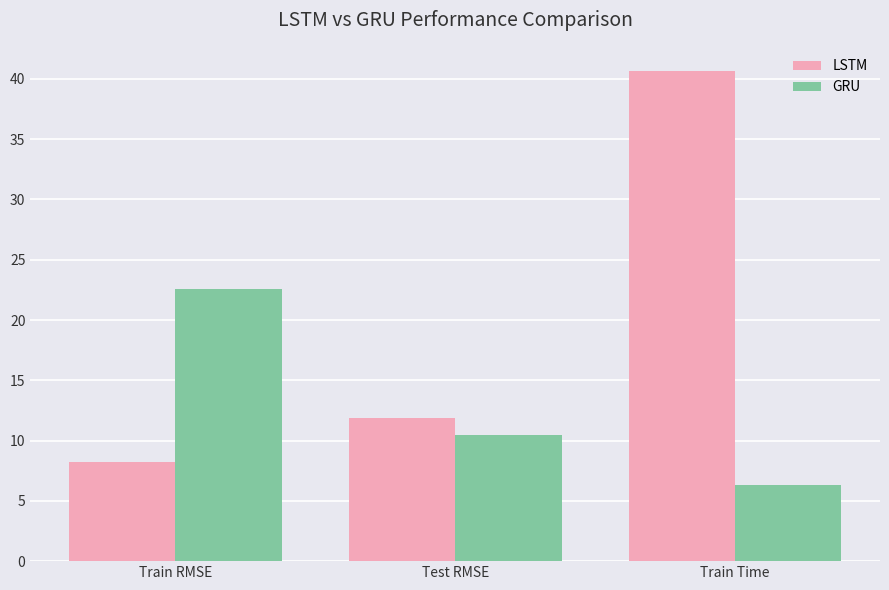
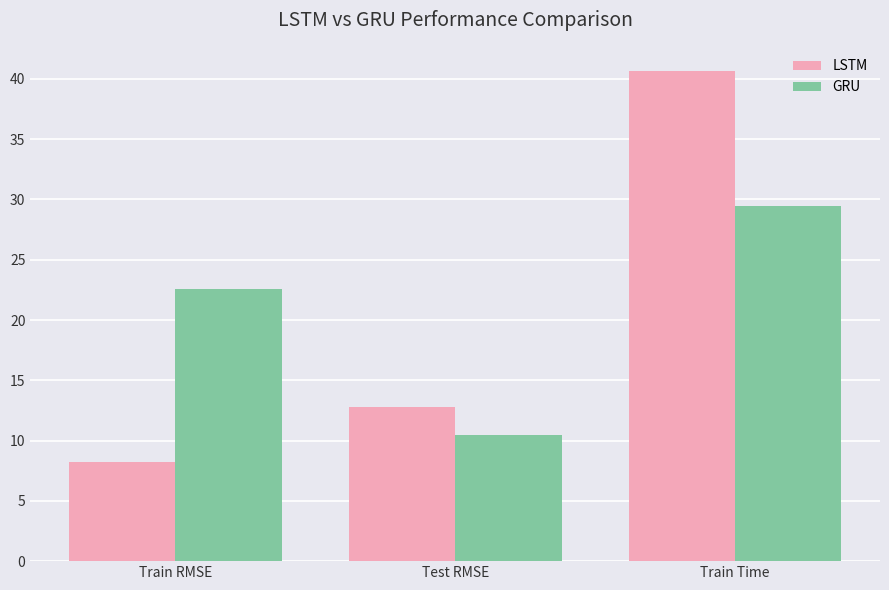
LSTM, Test RMSE: 11.8 -> 12.8
GRU, Train Time: 6.3 -> 29.5
